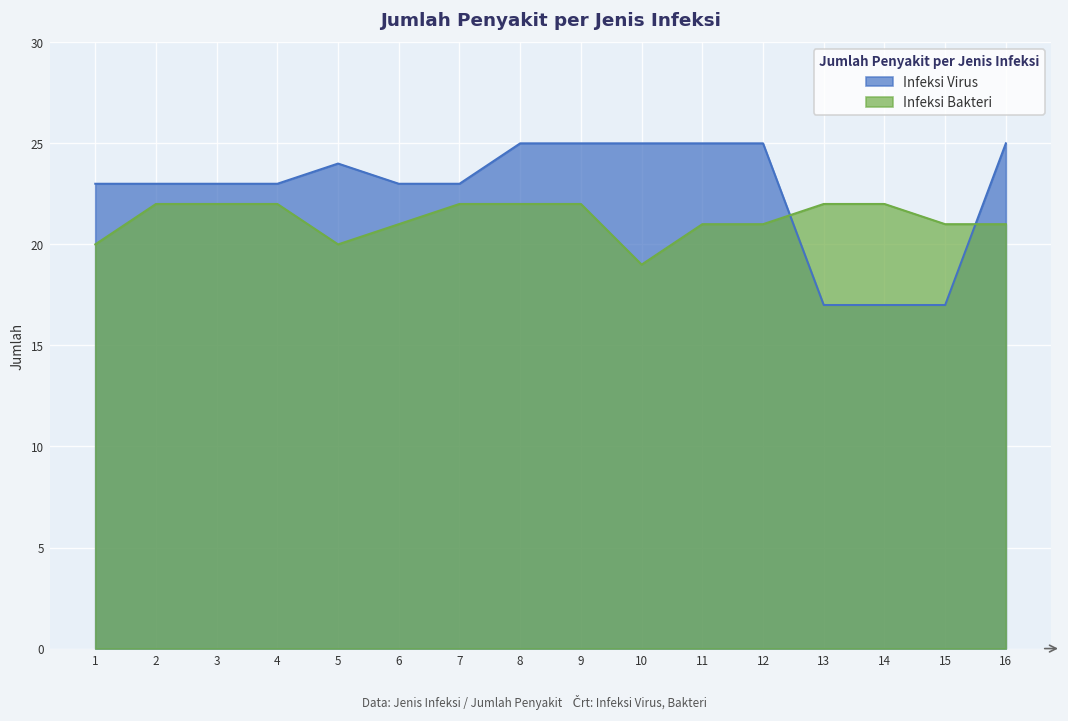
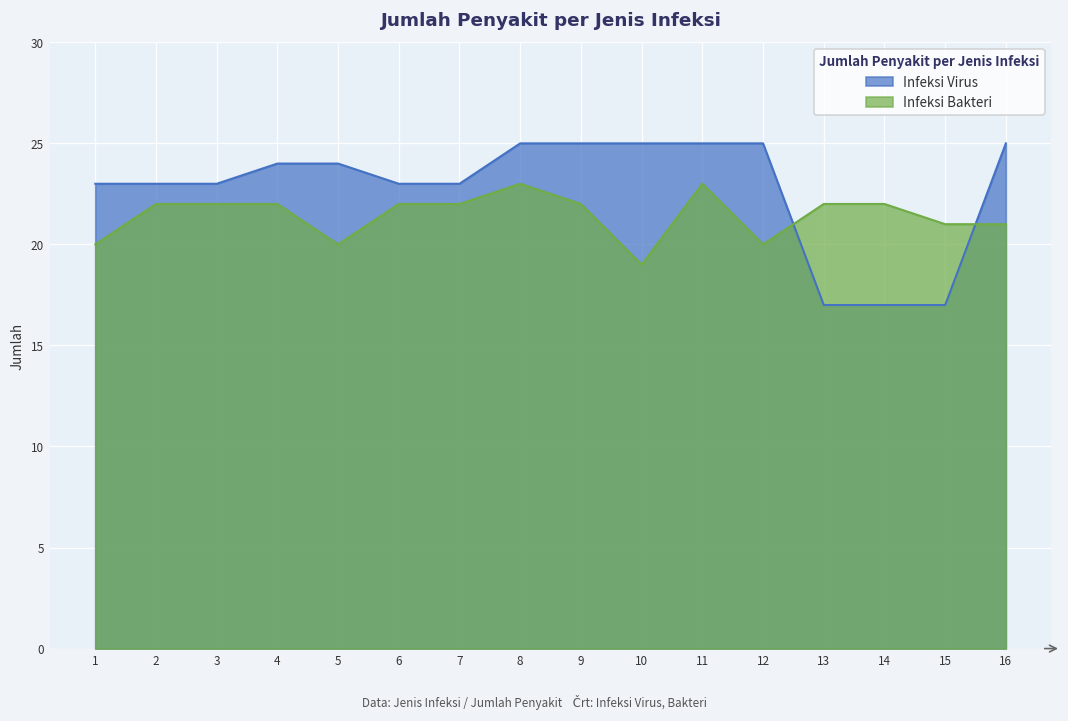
Infeksi Virus, 4: 23 -> 24
Infeksi Bakteri, 6: 21 -> 22
Infeksi Bakteri, 8: 22 -> 23
Infeksi Bakteri, 11: 21 -> 23
Infeksi Bakteri, 12: 21 -> 20
